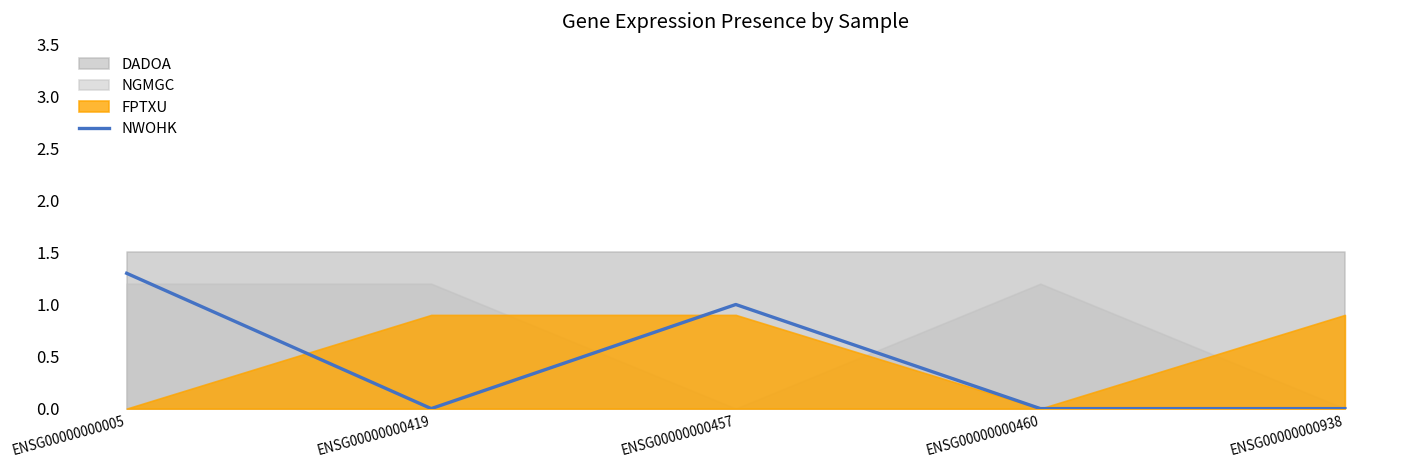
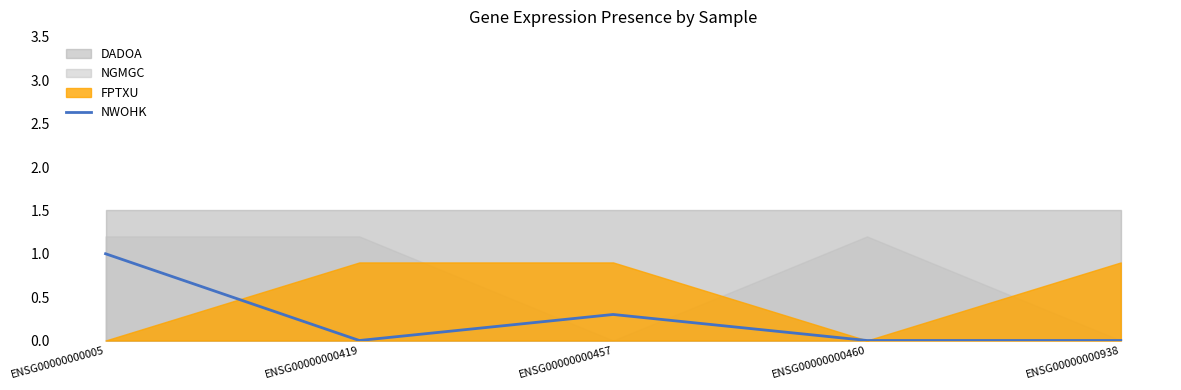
NWOHK, ENSG00000000005: 1.3 -> 1.0
NWOHK, ENSG00000000457: 1.0 -> 0.3
